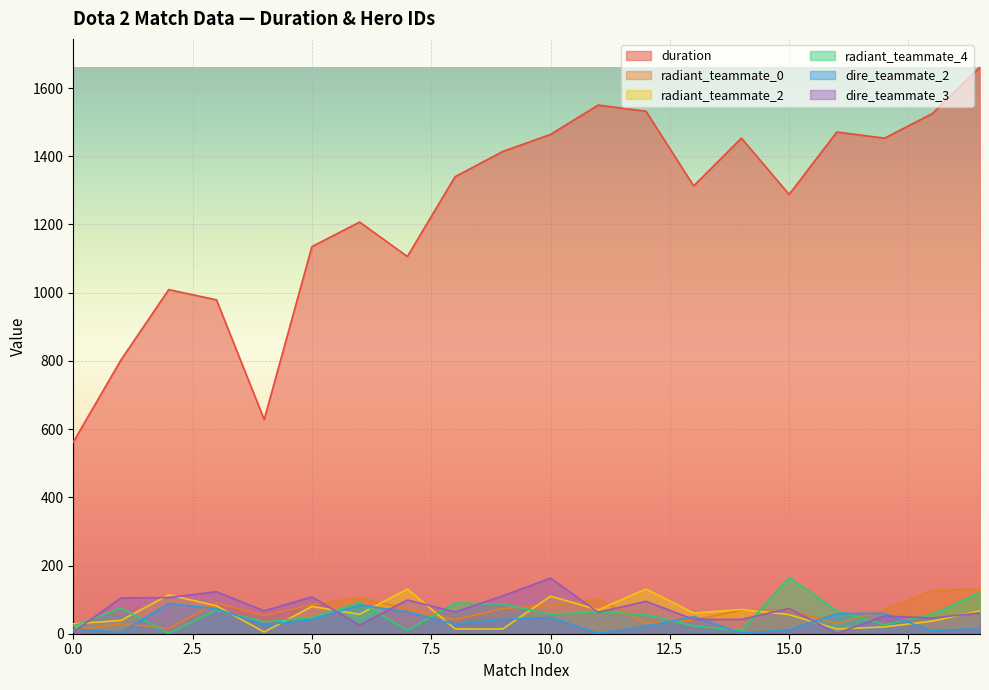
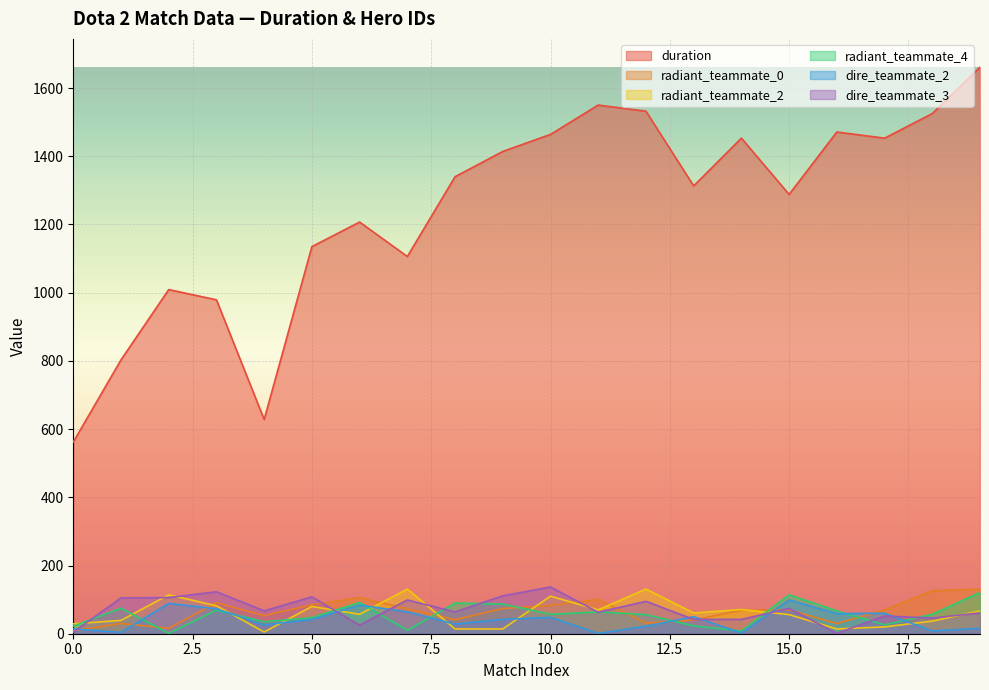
dire_teammate_3, 10.0: 160 -> 140
radiant_teammate_4, 15.0: 170 -> 110
dire_teammate_2, 15.0: 10 -> 100
